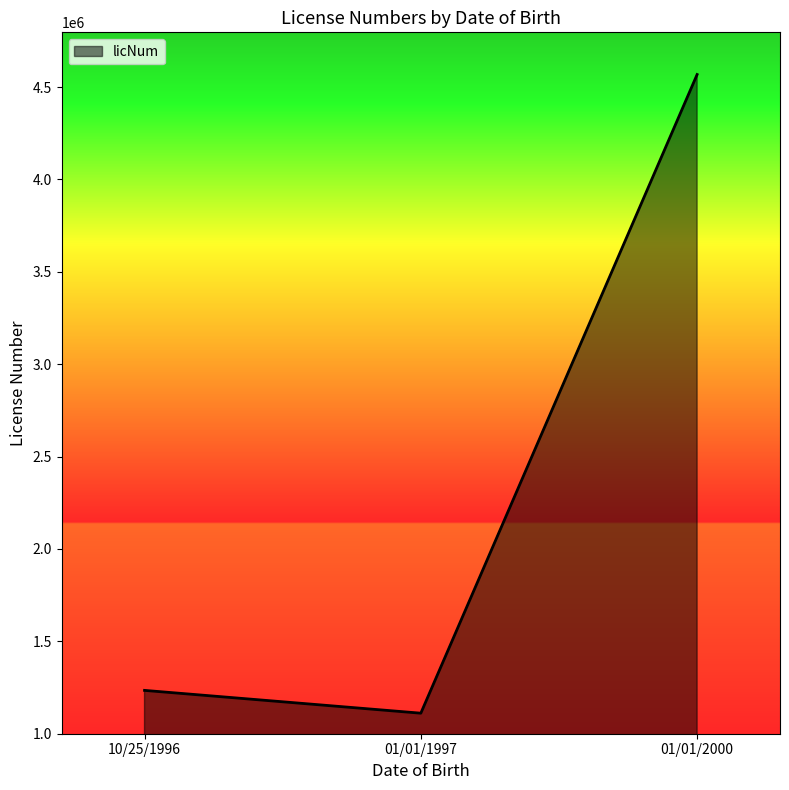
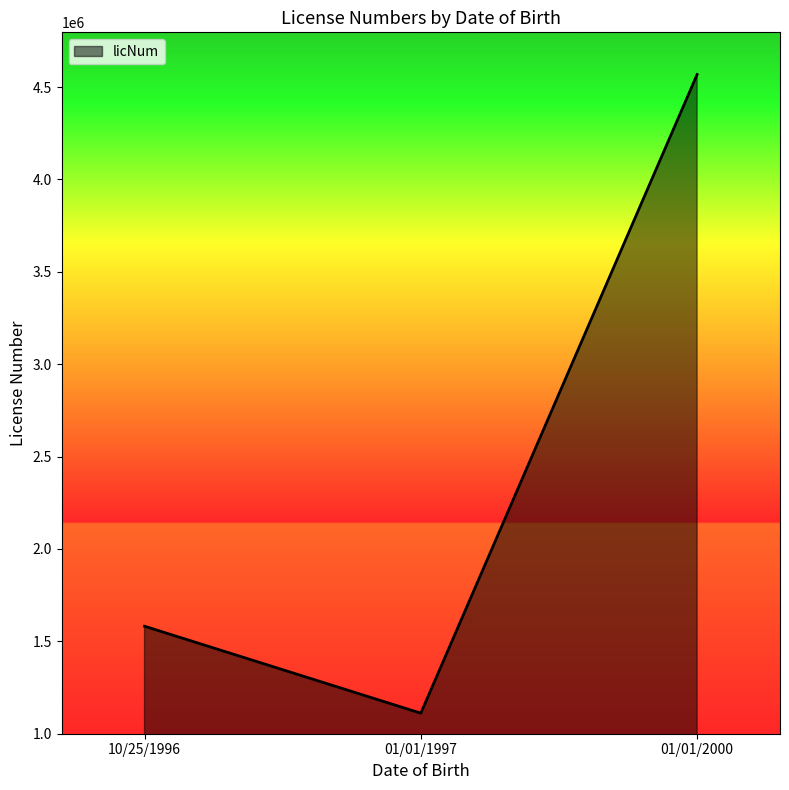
10/25/1996: 1230000 -> 1580000
